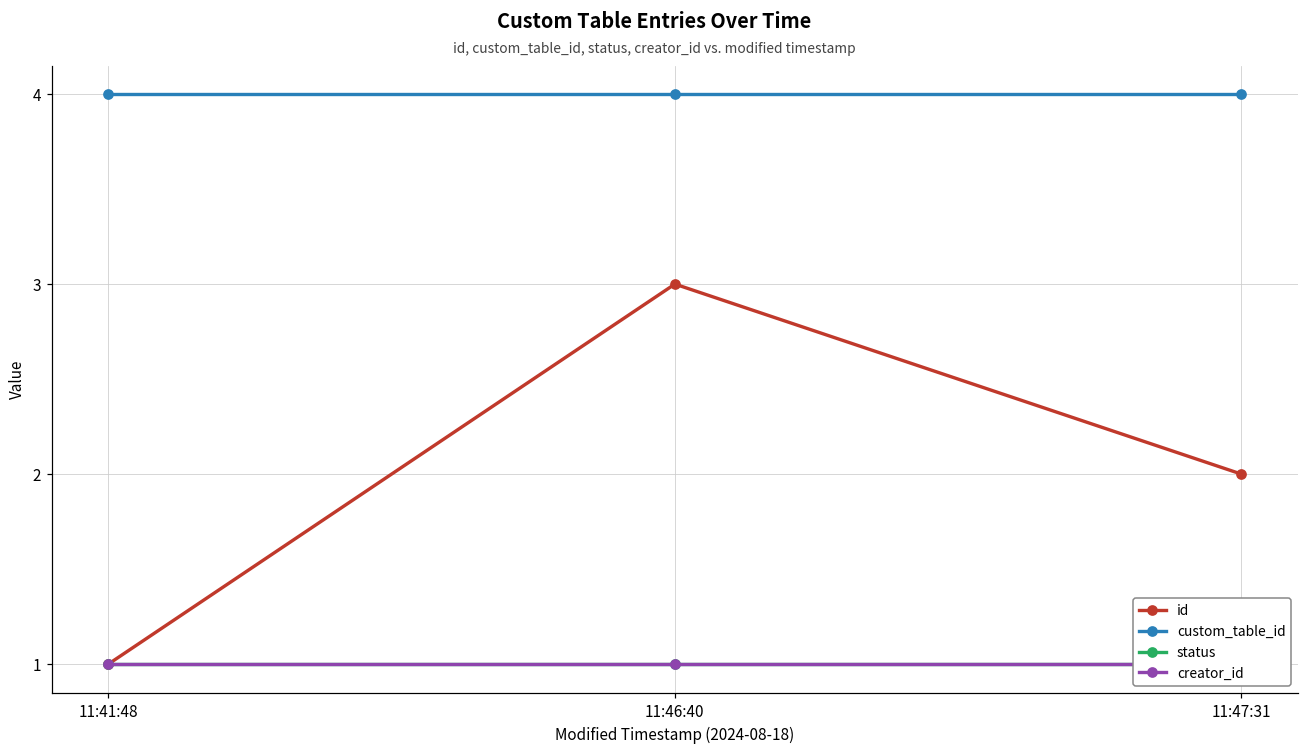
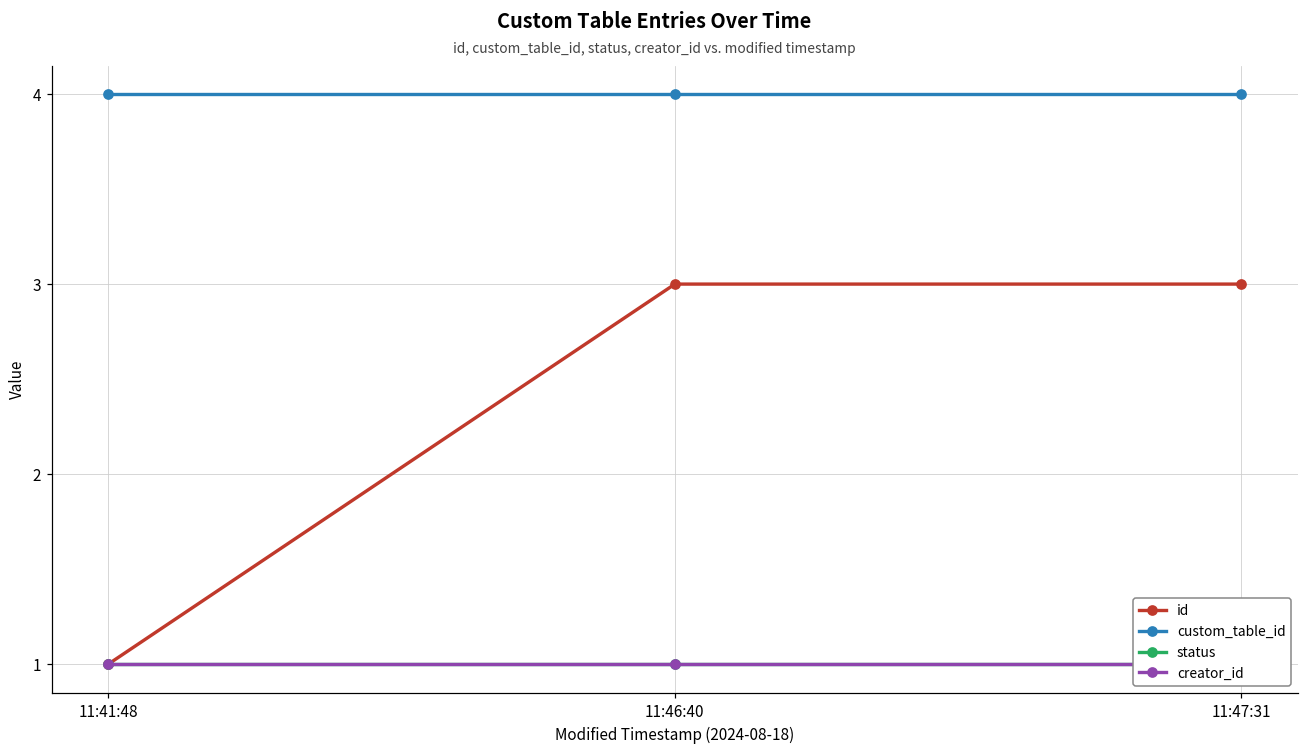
id, 11:47:31: 2 -> 3
